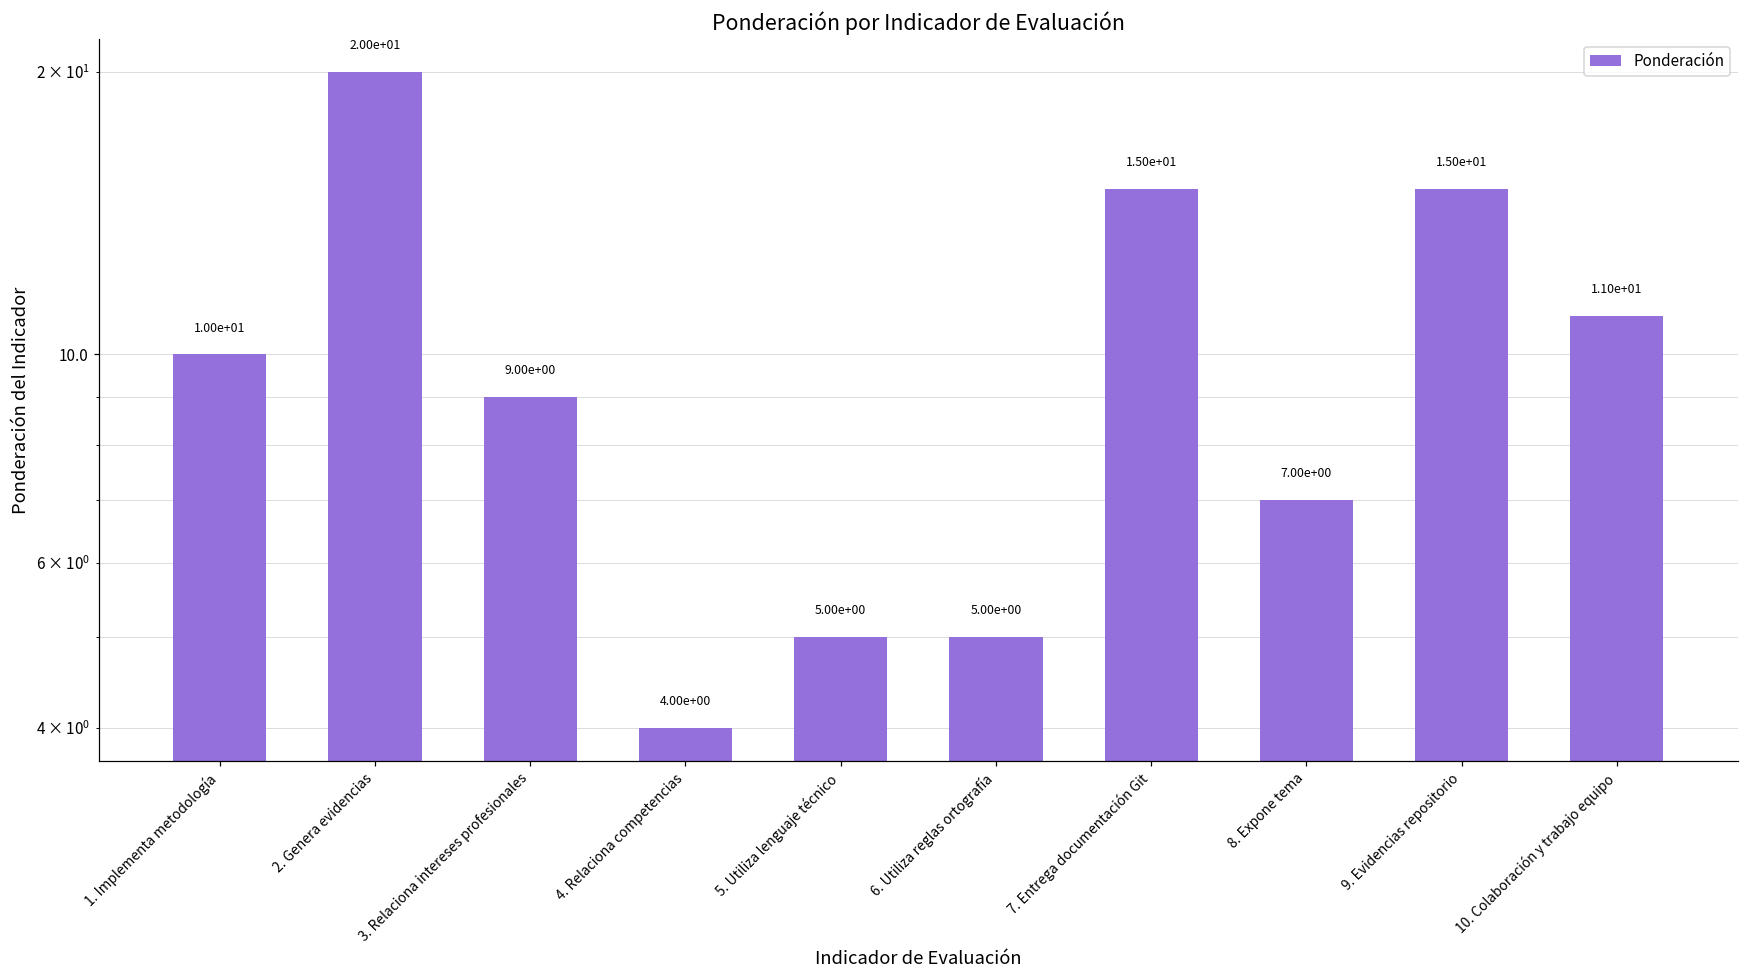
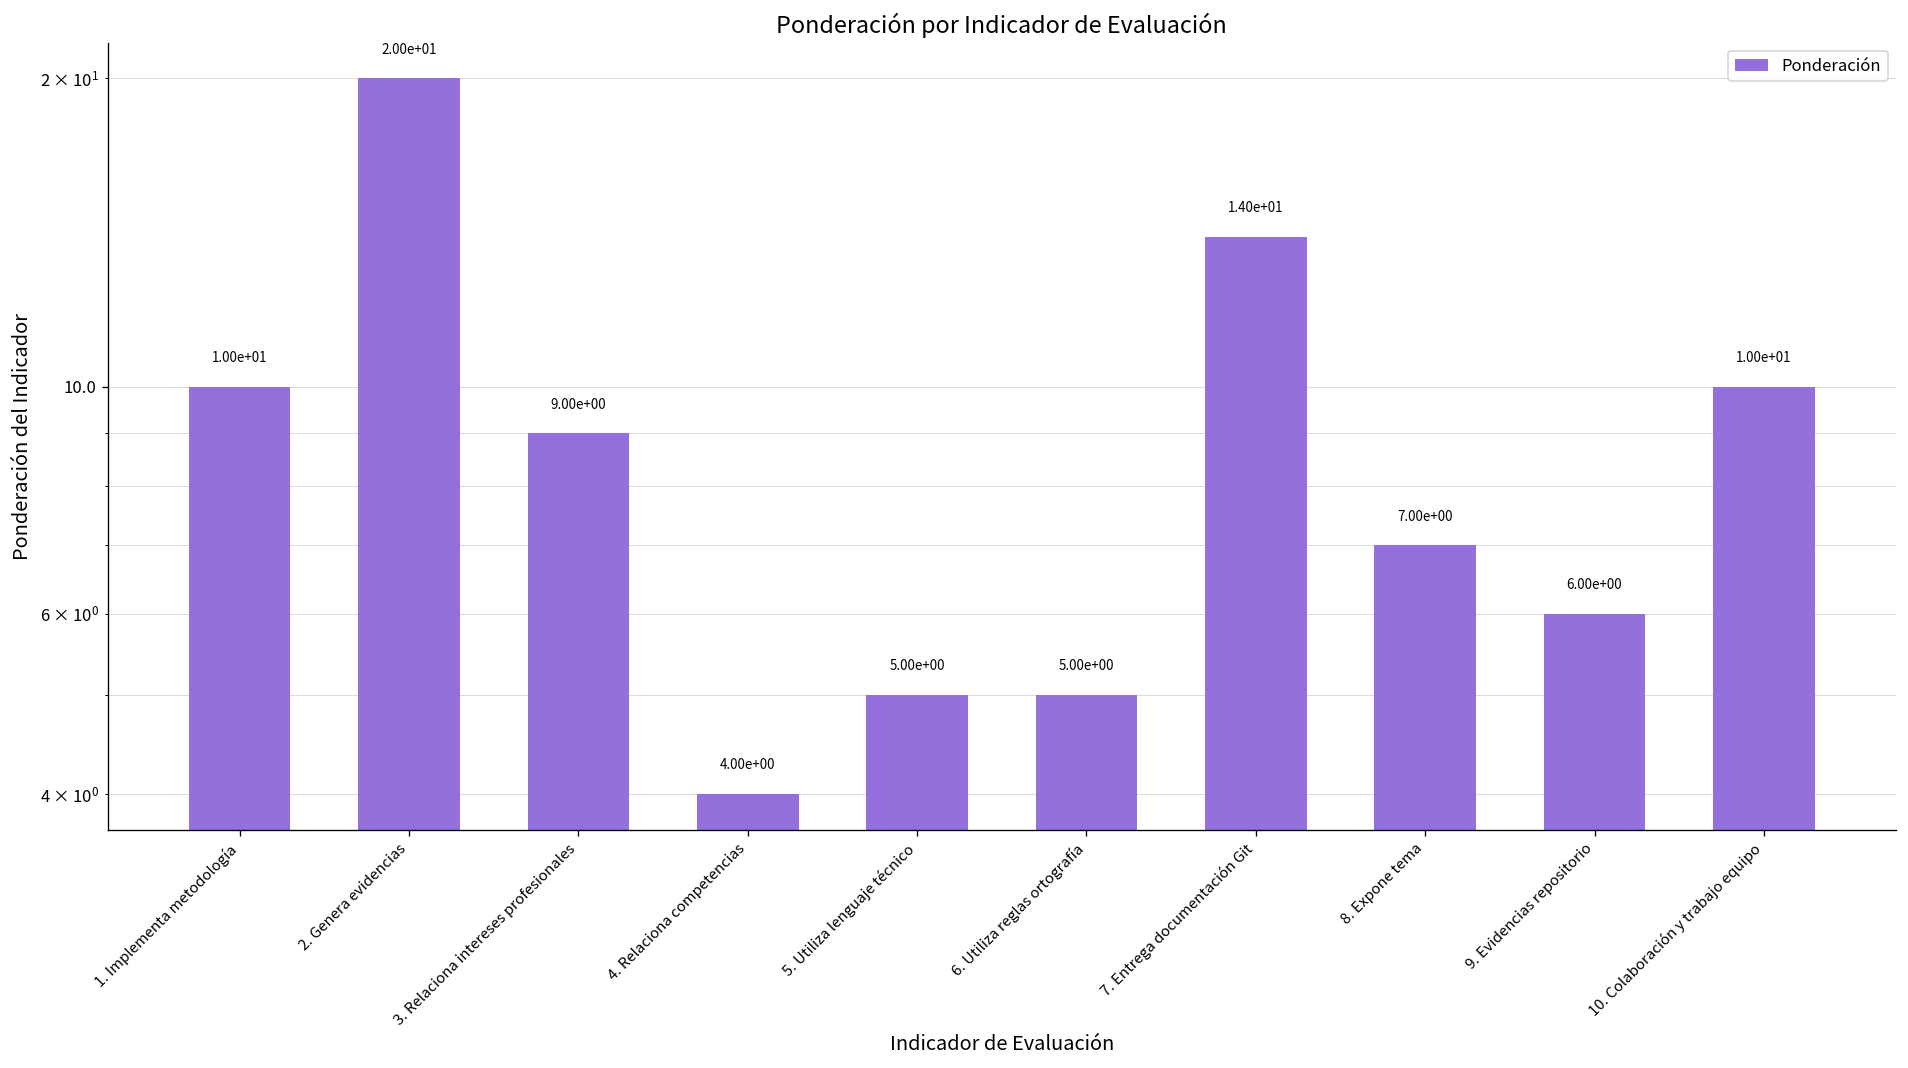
7. Entrega documentación Git: 1.50e+01 -> 1.40e+01
9. Evidencias repositorio: 1.50e+01 -> 6.00e+00
10. Colaboración y trabajo equipo: 1.10e+01 -> 1.00e+01
